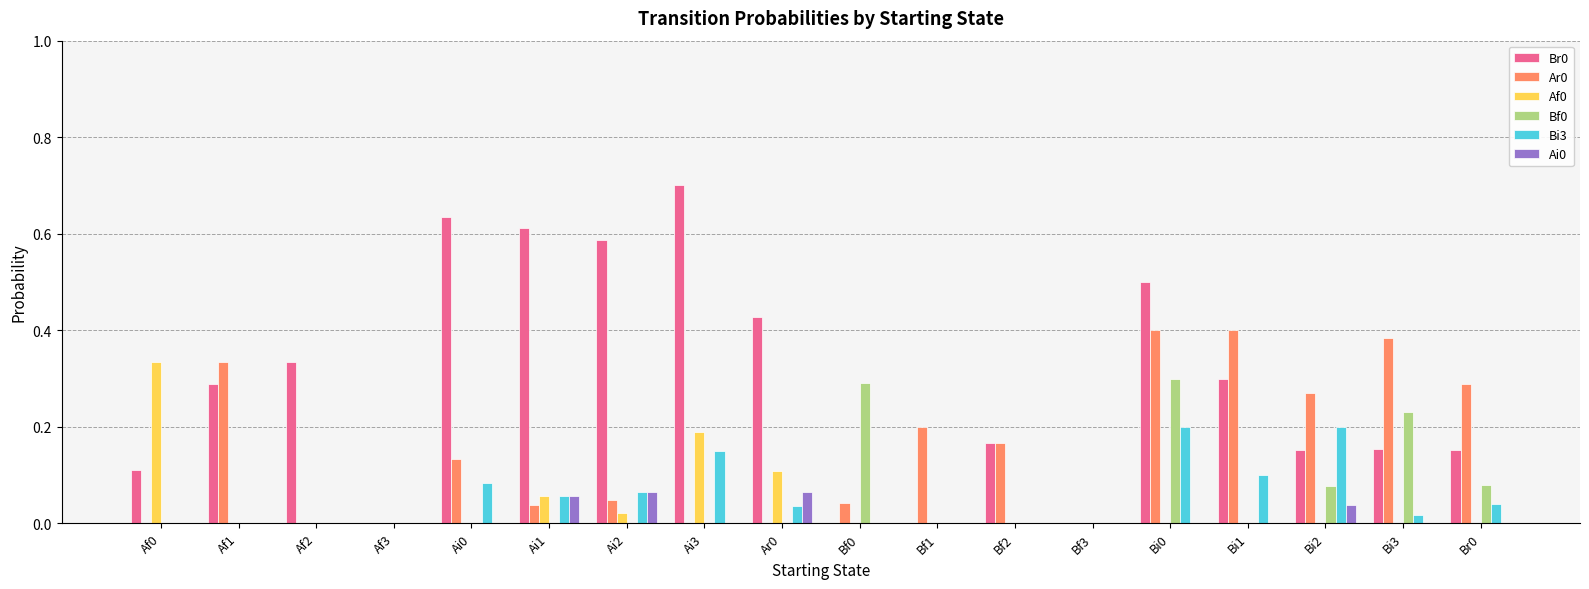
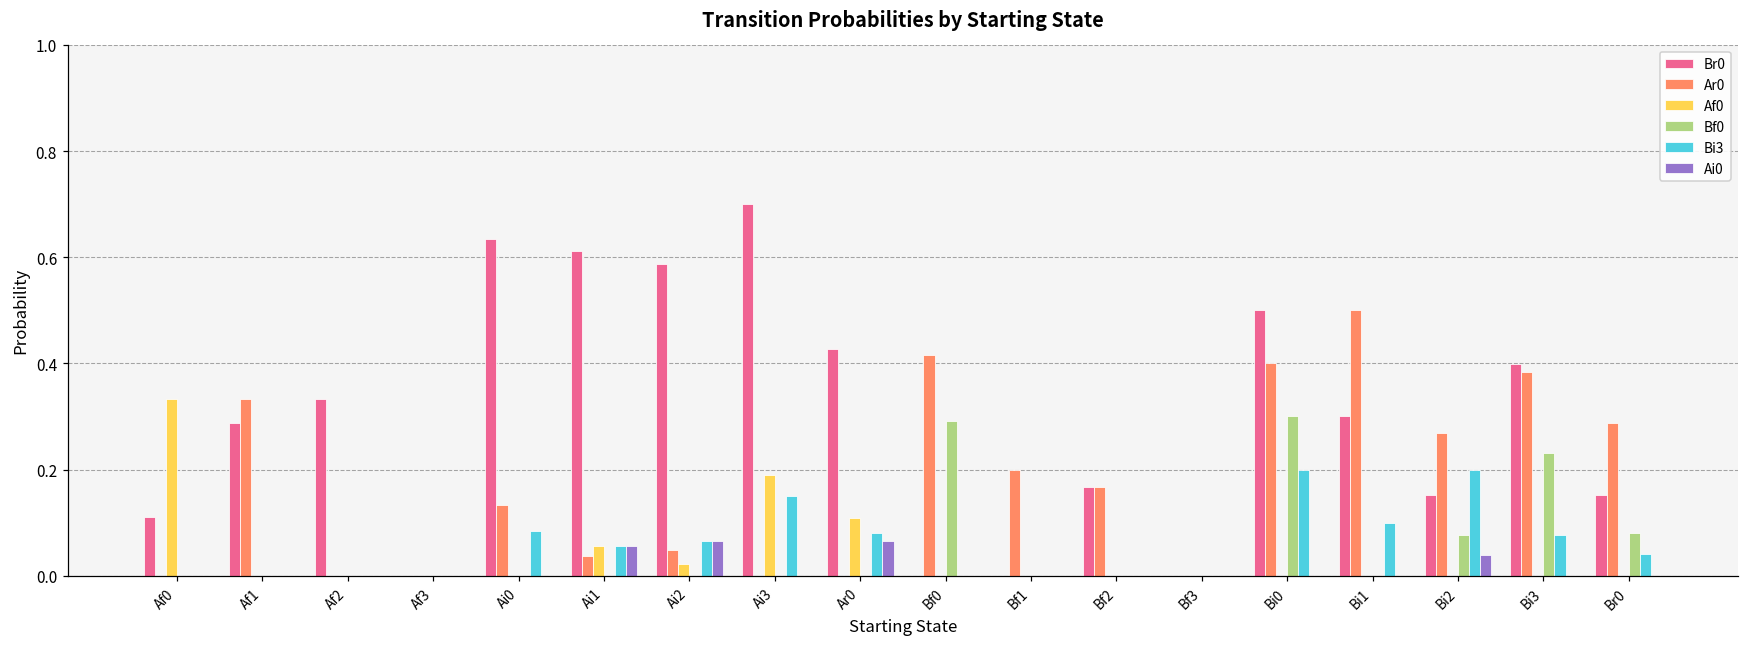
Bi3, Ar0: 0.04 -> 0.08
Ar0, Bf0: 0.04 -> 0.42
Ar0, Bi1: 0.4 -> 0.5
Br0, Bi3: 0.15 -> 0.40
Bi3, Bi3: 0.02 -> 0.08
